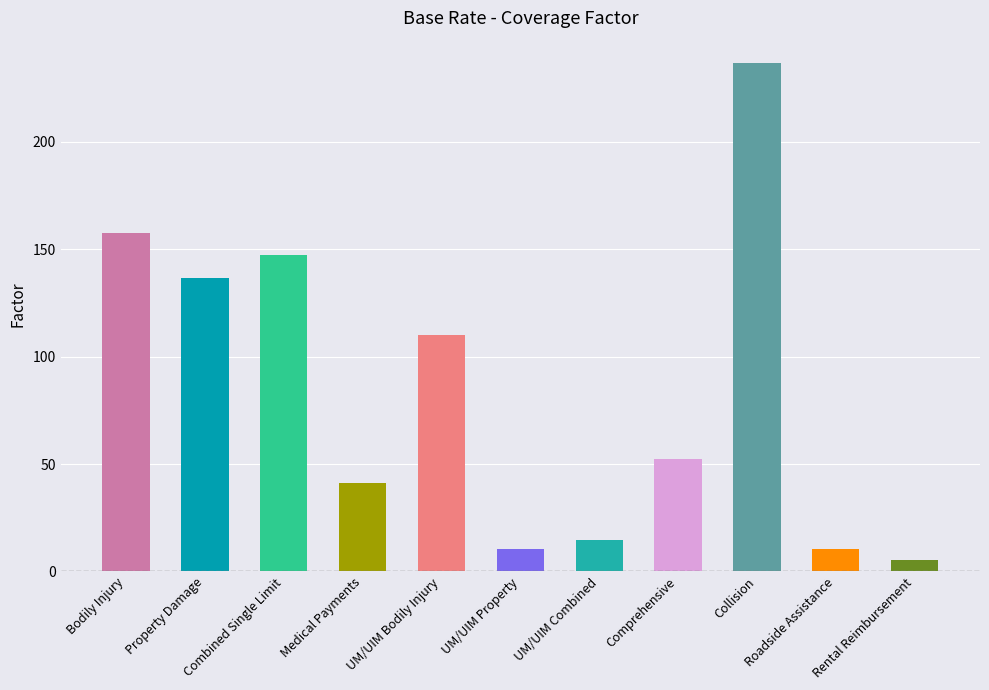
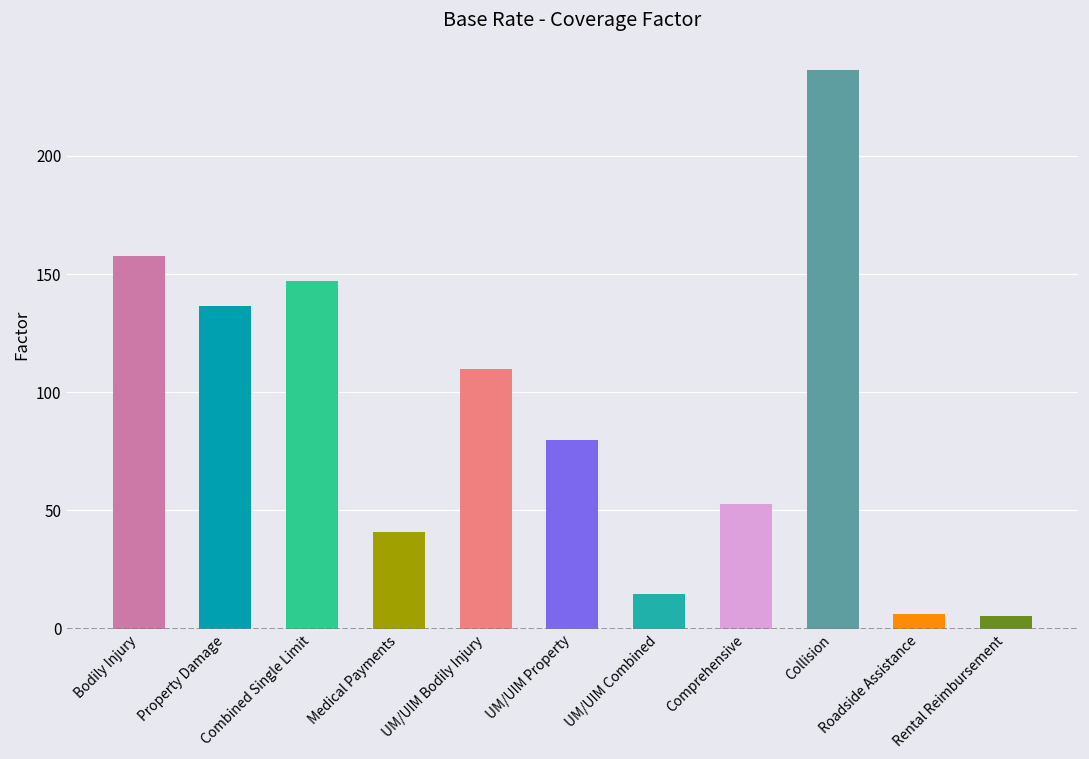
UM/UIM Property: 11 -> 80
Roadside Assistance: 11 -> 6
